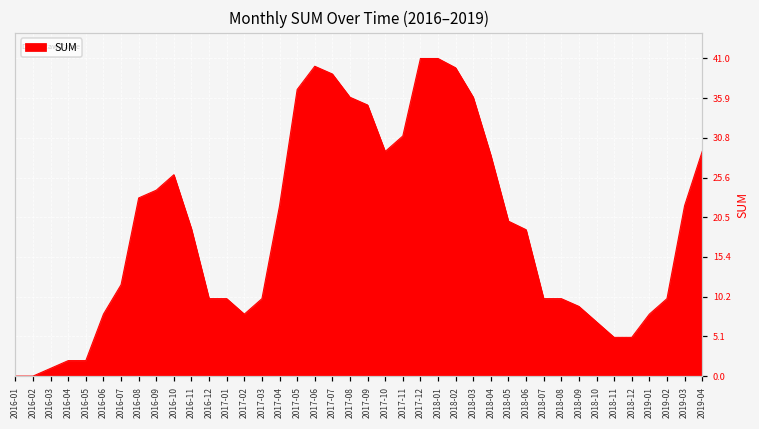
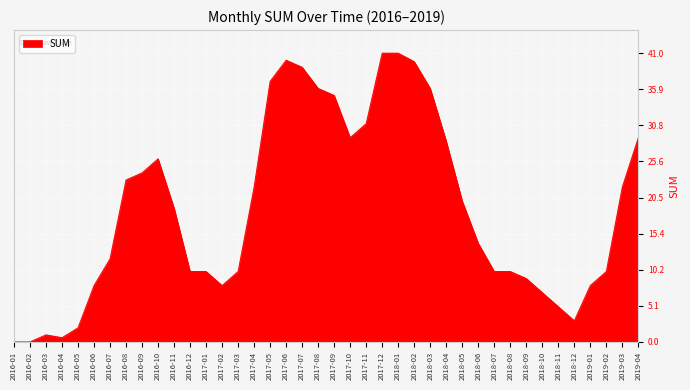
2016-04: 2 -> 1
2018-06: 19 -> 14
2018-12: 5 -> 3
